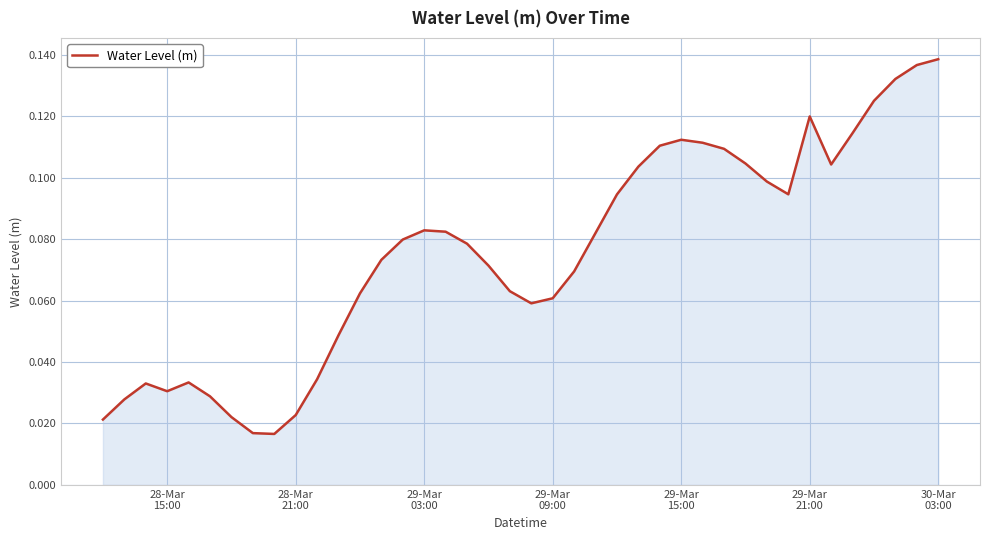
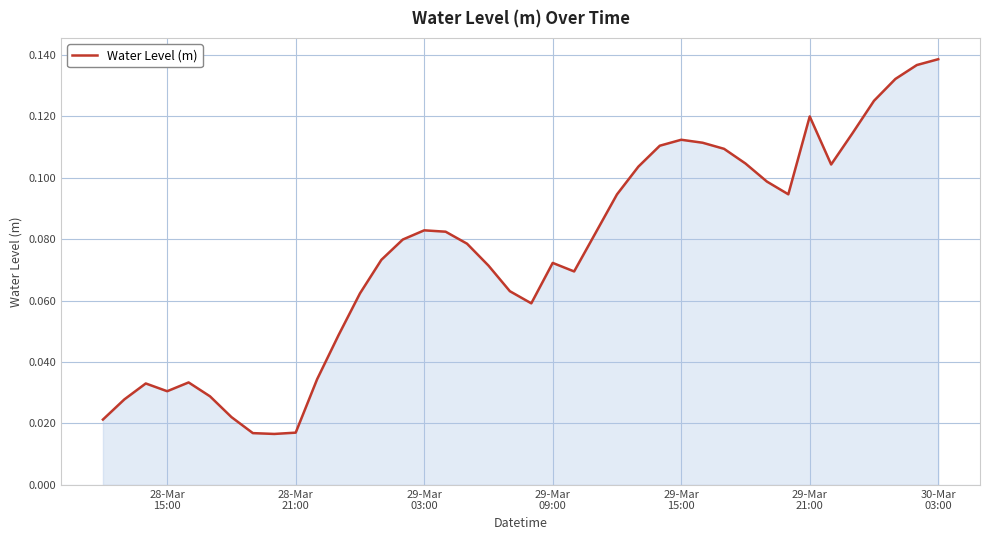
28-Mar 21:00: 0.023 -> 0.017
29-Mar 09:00: 0.061 -> 0.072
